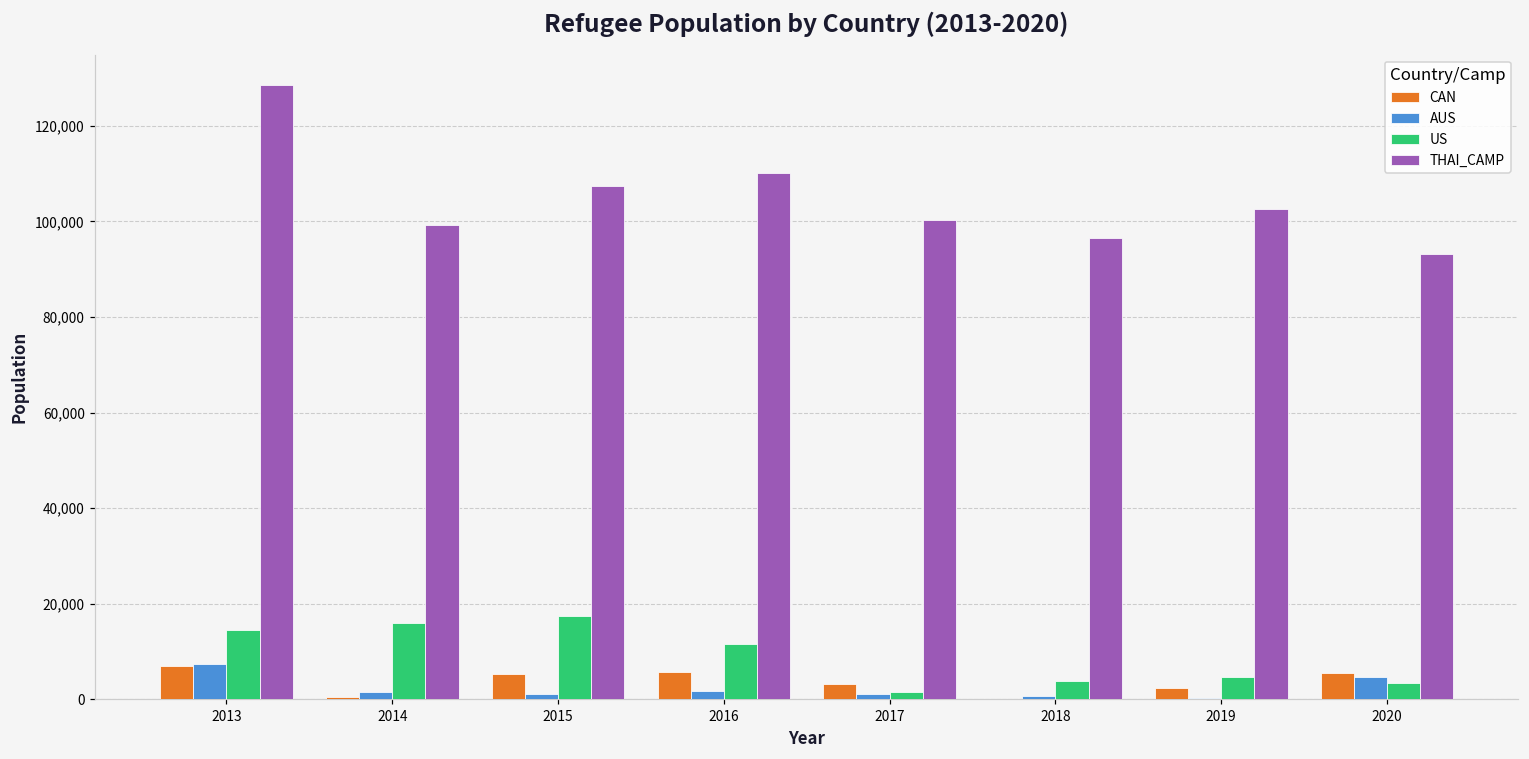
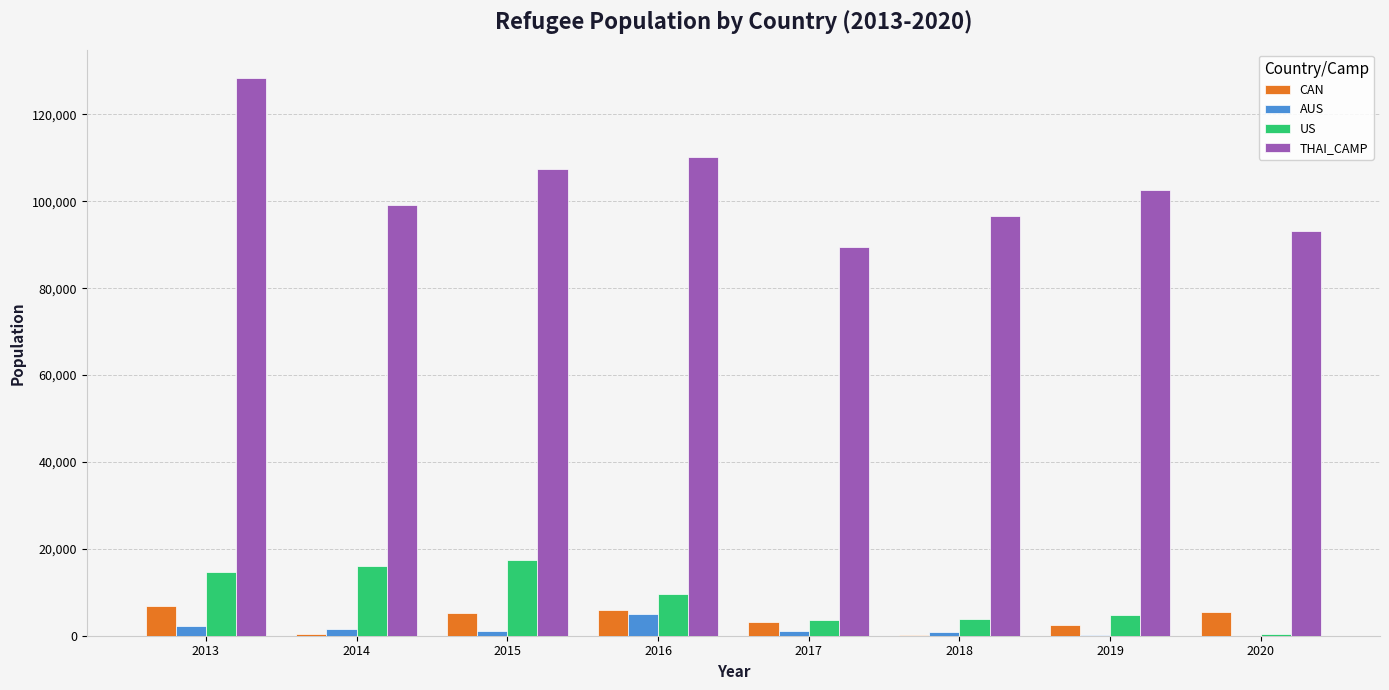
AUS, 2013: 7,000 -> 2,000
AUS, 2016: 2,000 -> 5,000
US, 2016: 12,000 -> 10,000
US, 2017: 2,000 -> 4,000
THAI_CAMP, 2017: 100,000 -> 89,000
AUS, 2020: 5,000 -> 0
US, 2020: 3,000 -> 0
